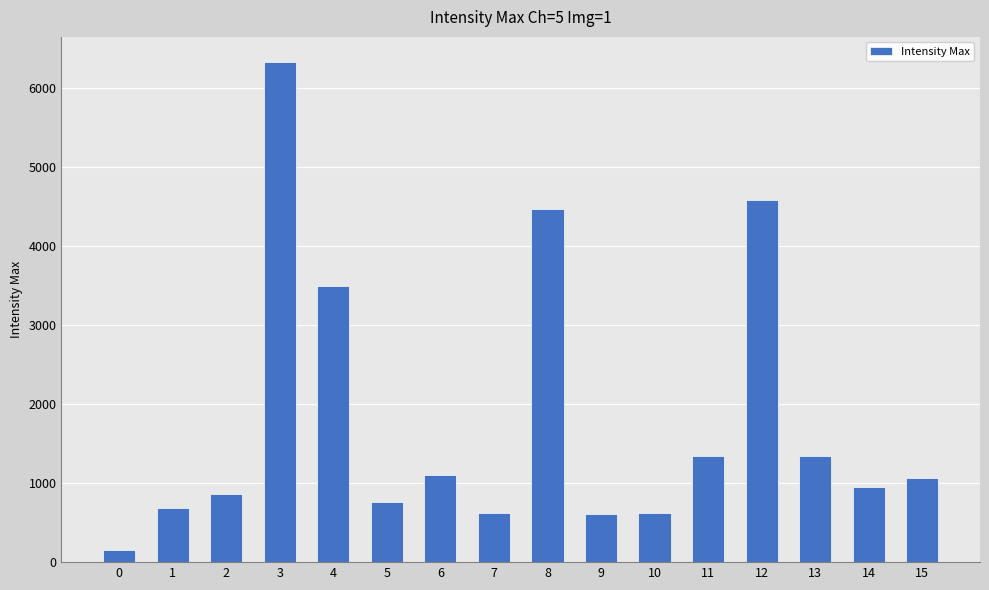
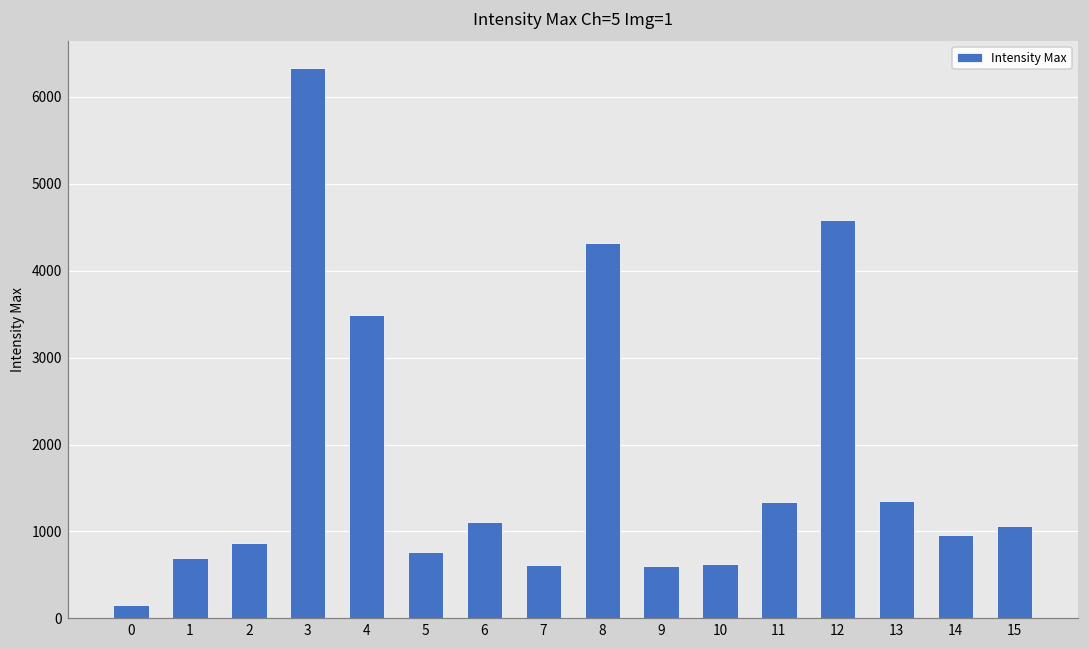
8: 4500 -> 4300
